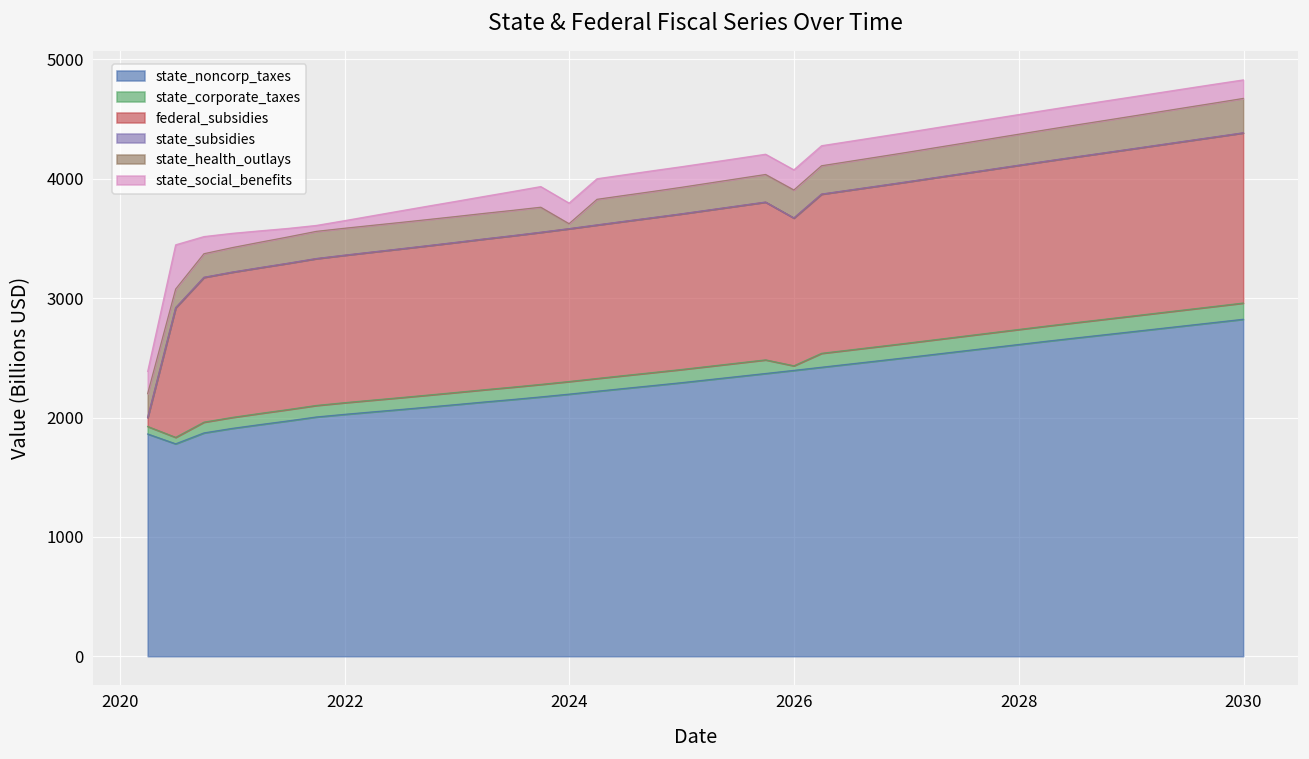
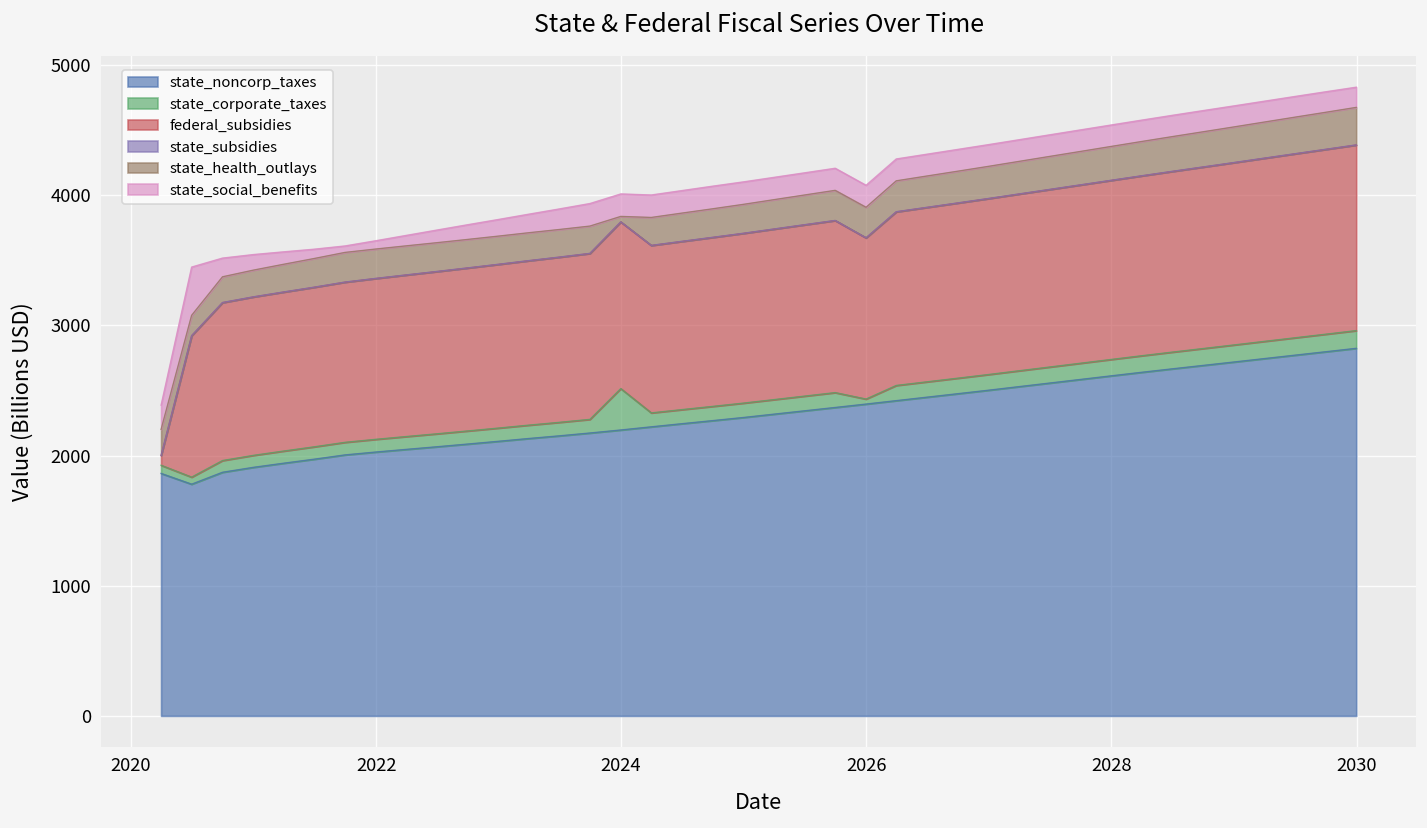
state_corporate_taxes, 2024: 110 -> 320
